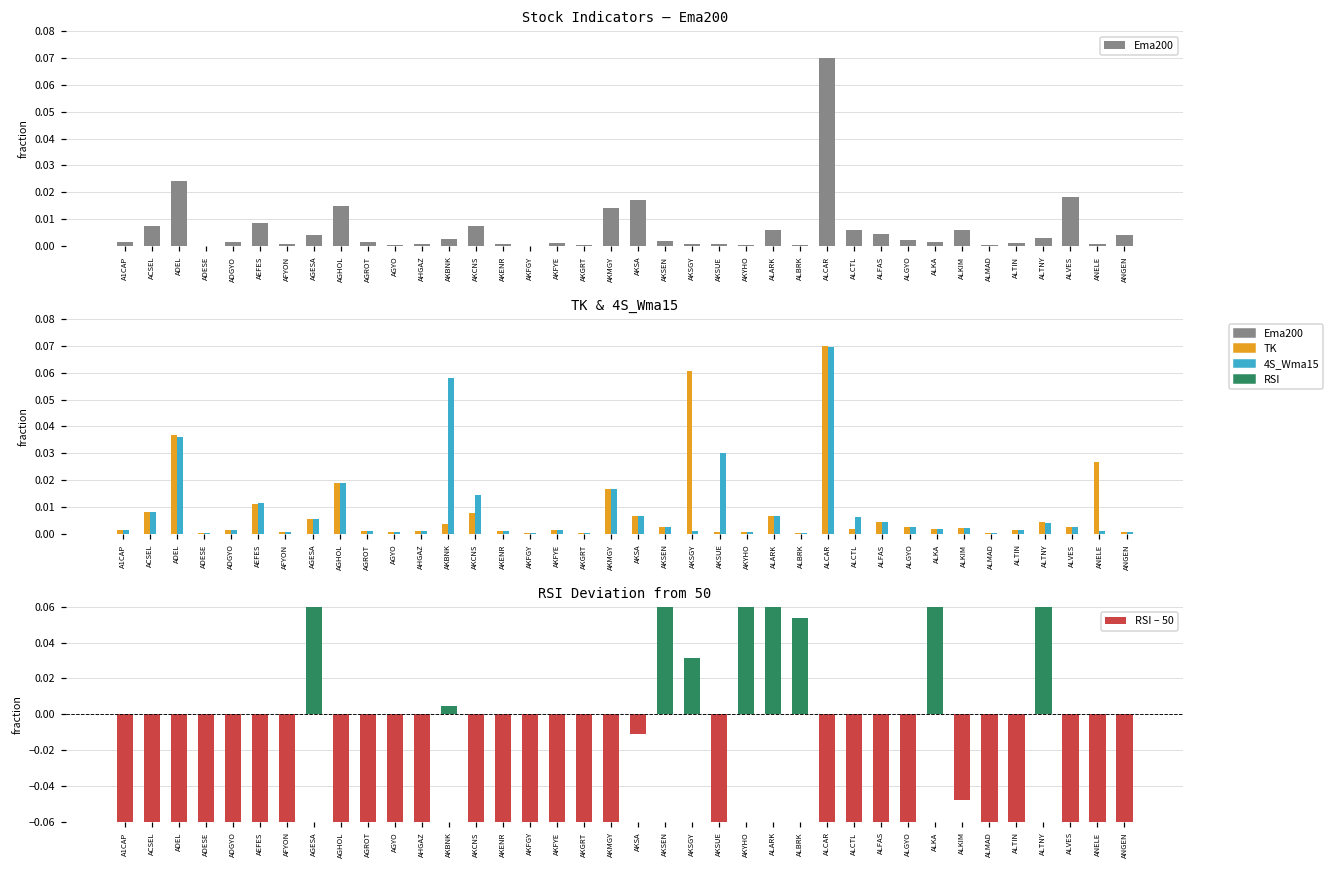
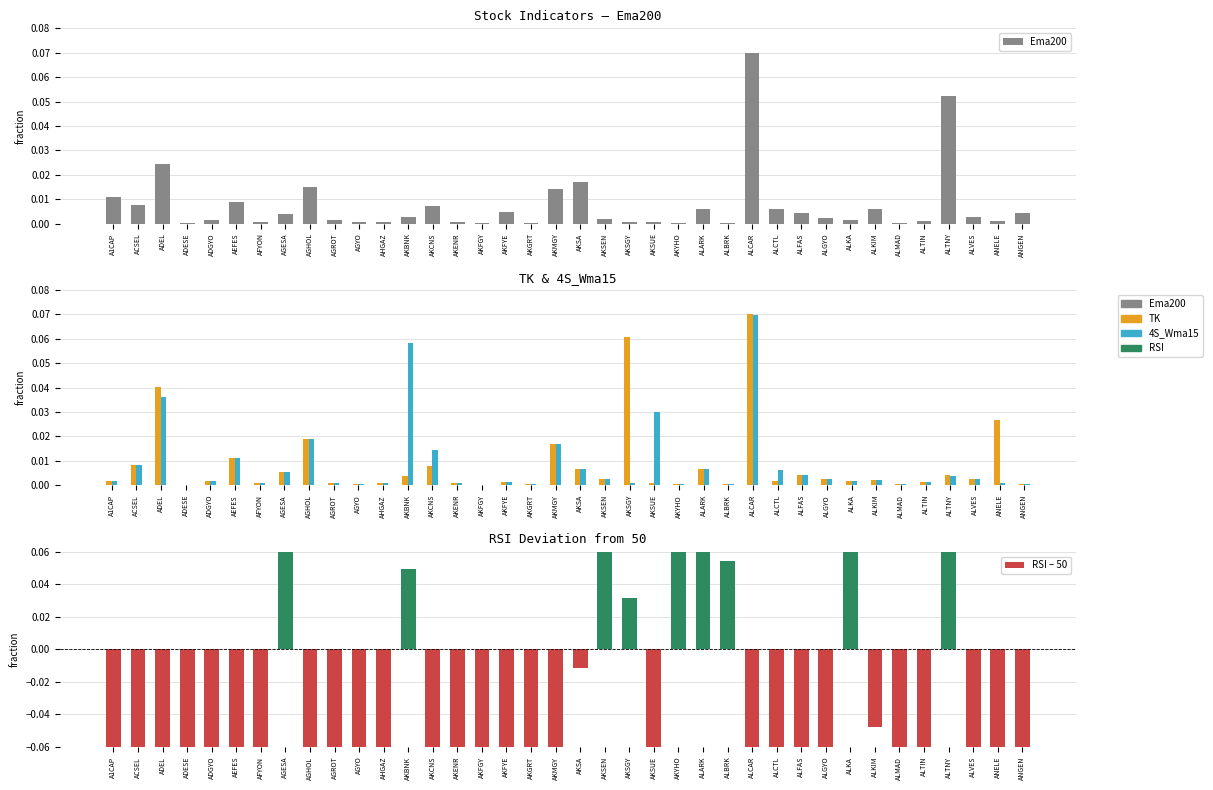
Stock Indicators — Ema200, A1CAP: 0.002 -> 0.011
Stock Indicators — Ema200, AKFYE: 0.001 -> 0.005
Stock Indicators — Ema200, ALTNY: 0.003 -> 0.052
Stock Indicators — Ema200, ALVES: 0.018 -> 0.003
TK & 4S_Wma15, TK, ADEL: 0.037 -> 0.040
RSI Deviation from 50, AKBNK: 0.005 -> 0.049
